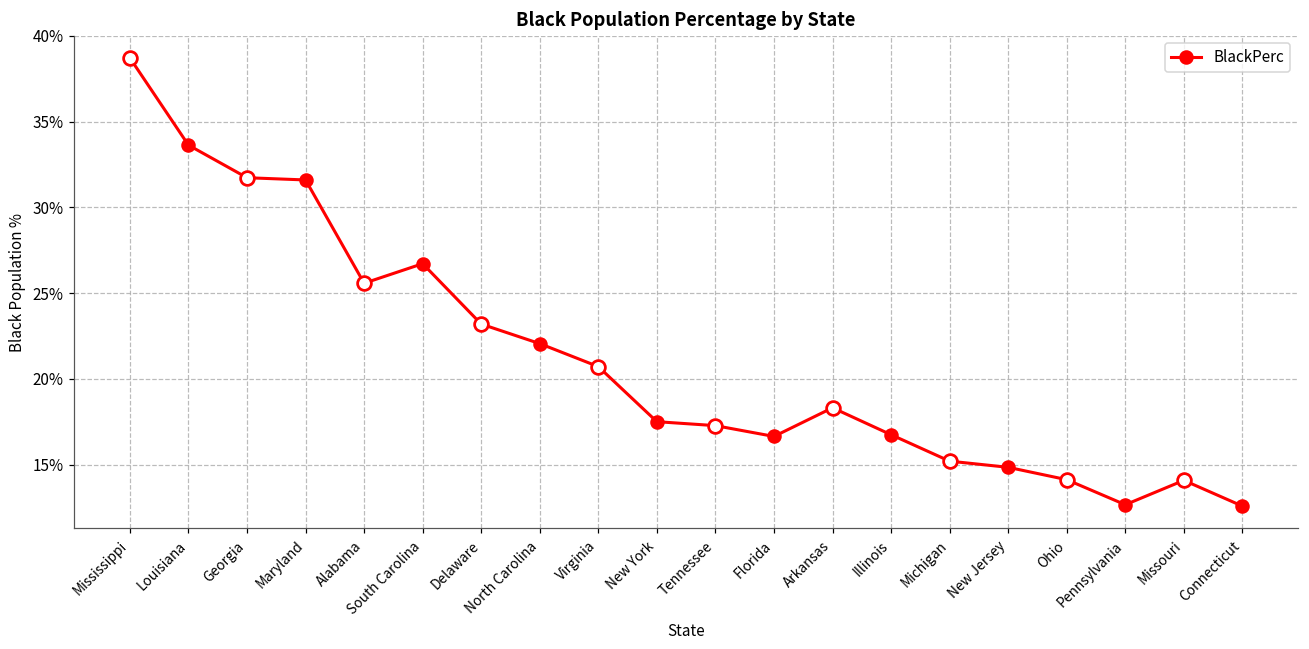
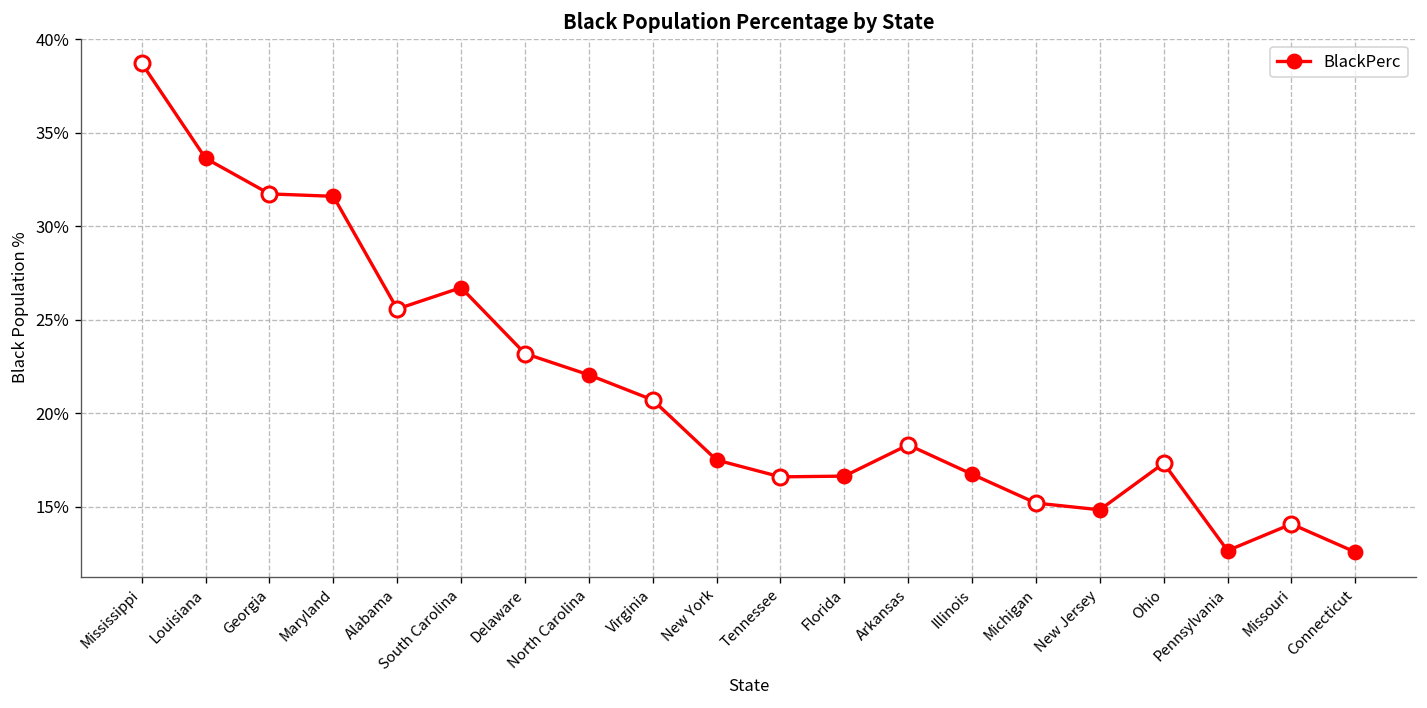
BlackPerc, Tennessee: 17.3% -> 16.6%
BlackPerc, Ohio: 14.1% -> 17.3%
